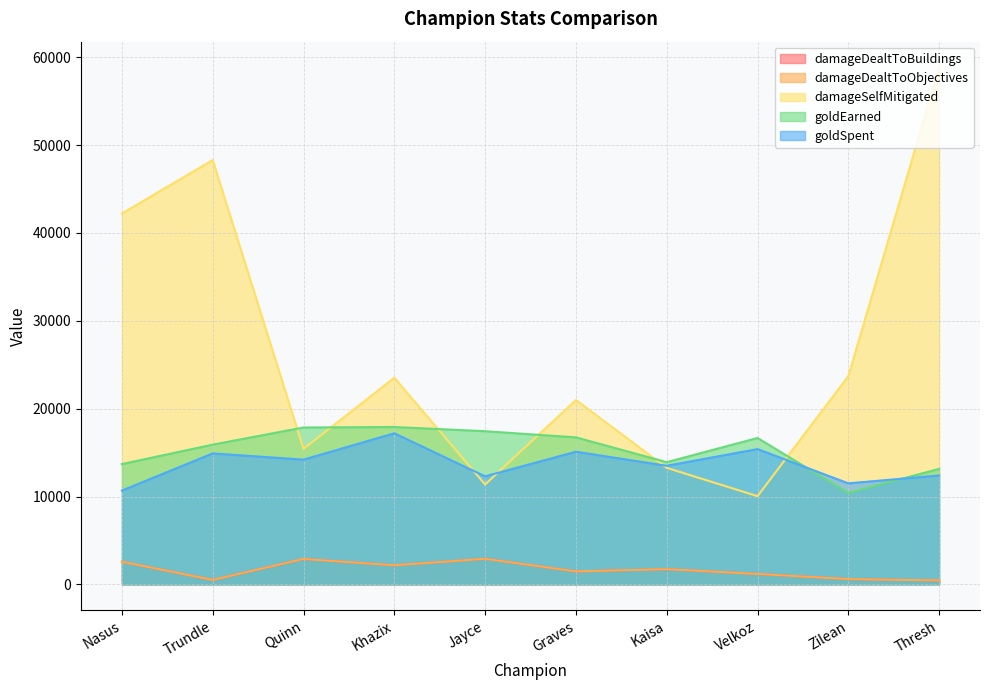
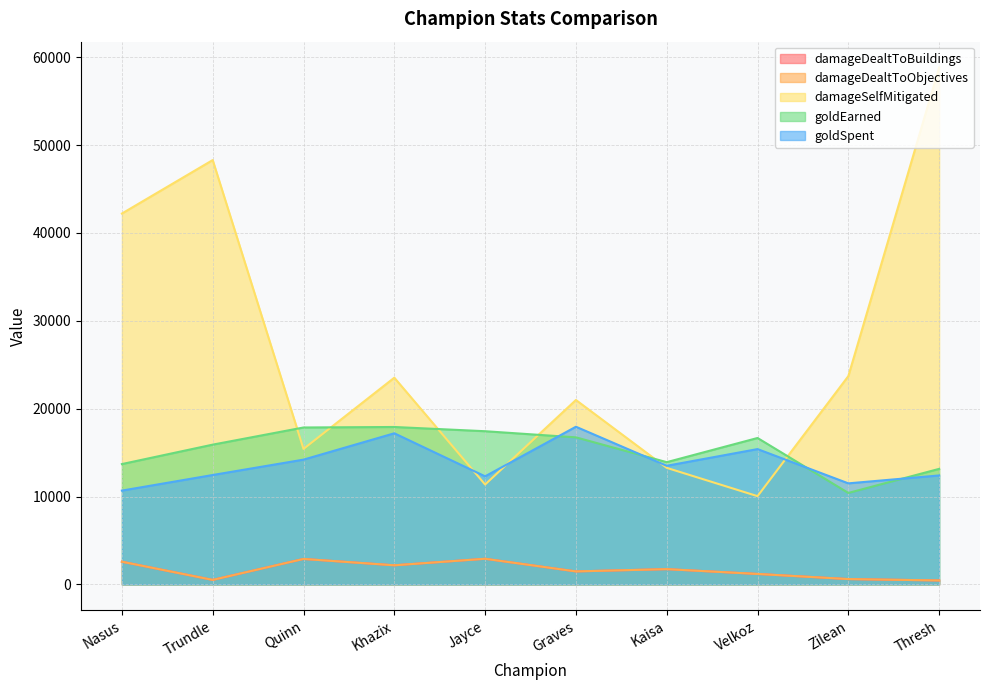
goldSpent, Trundle: 15000 -> 12000
goldSpent, Graves: 15000 -> 18000
